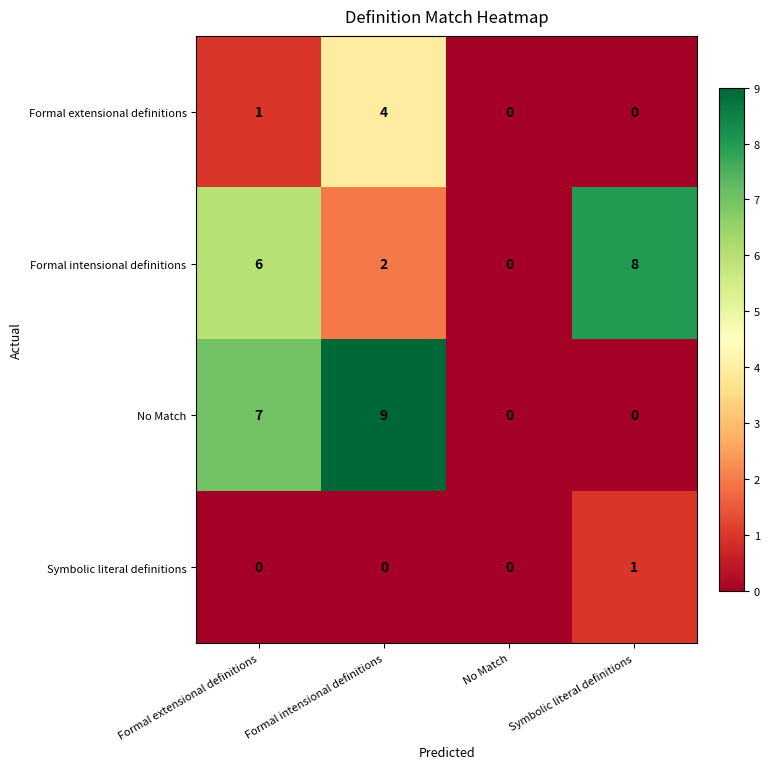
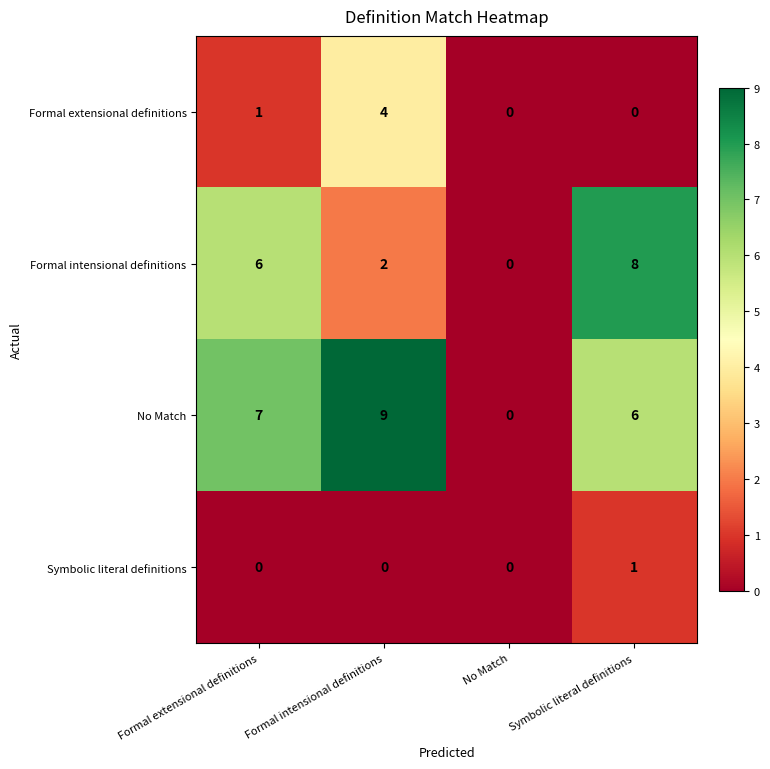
No Match, Symbolic literal definitions: 0 -> 6
